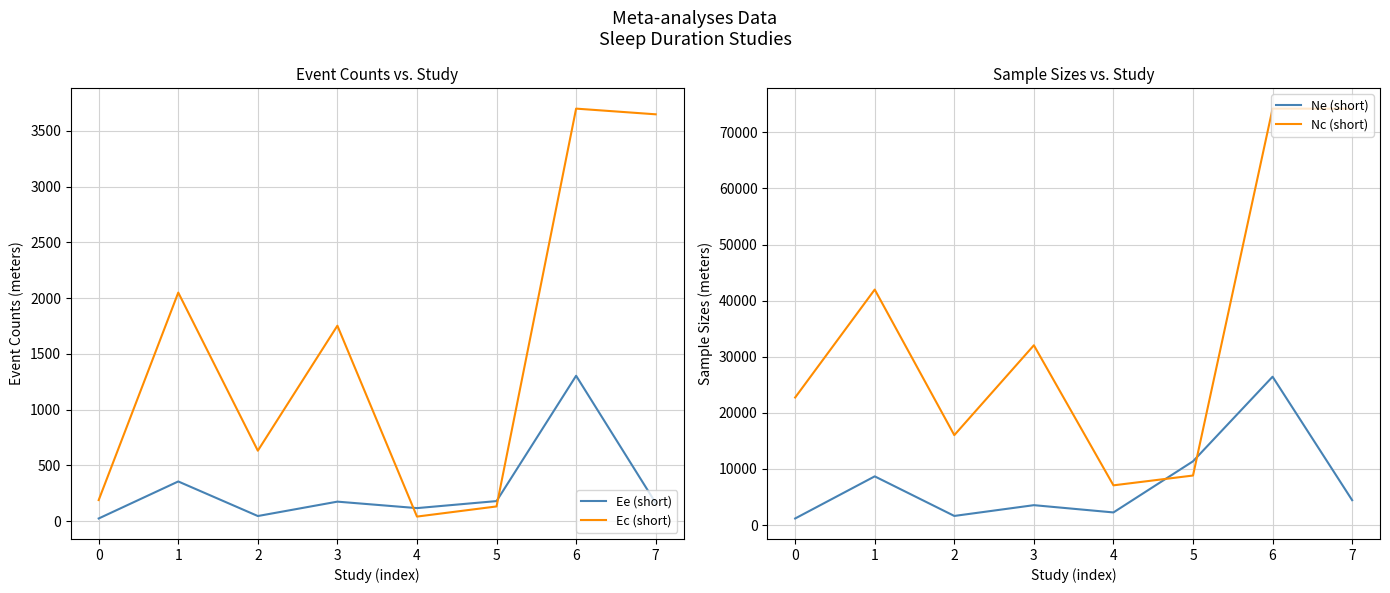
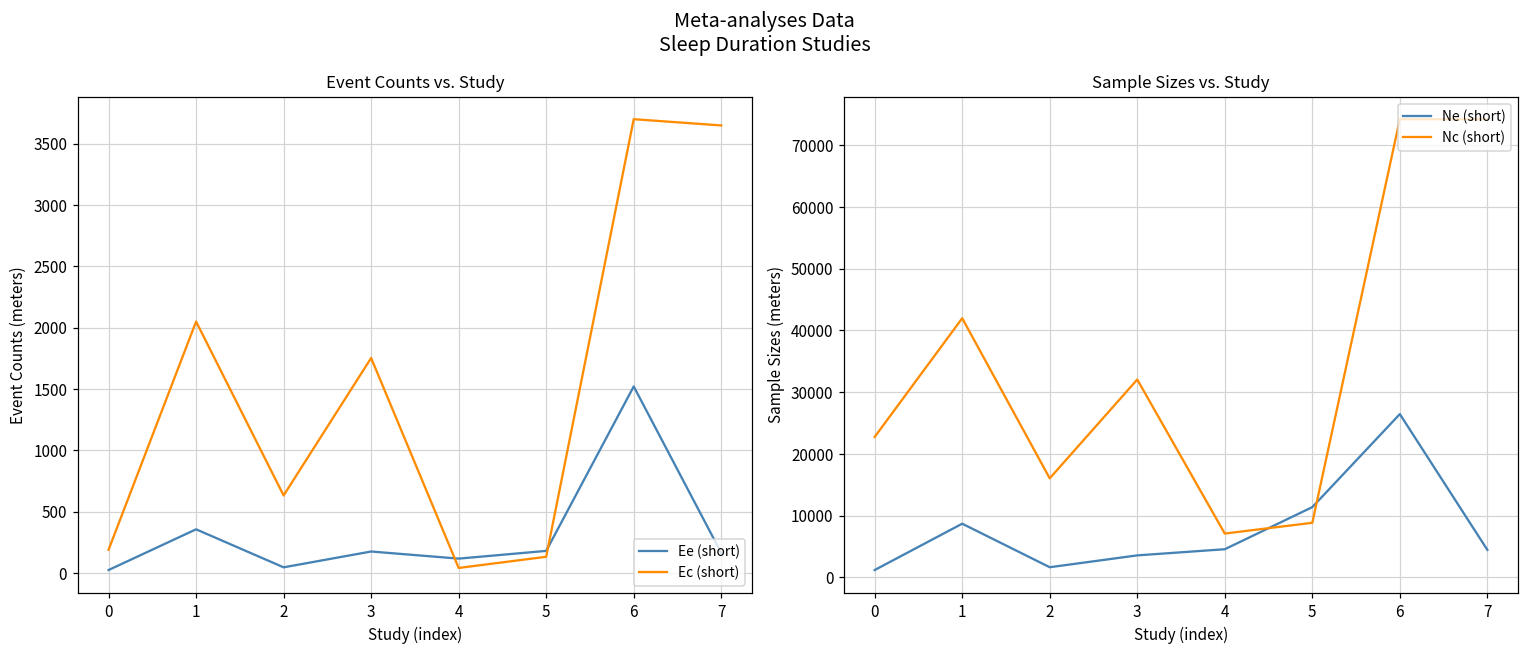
Event Counts vs. Study, Ee (short), 6: 1300 -> 1520
Sample Sizes vs. Study, Ne (short), 4: 2000 -> 5000
